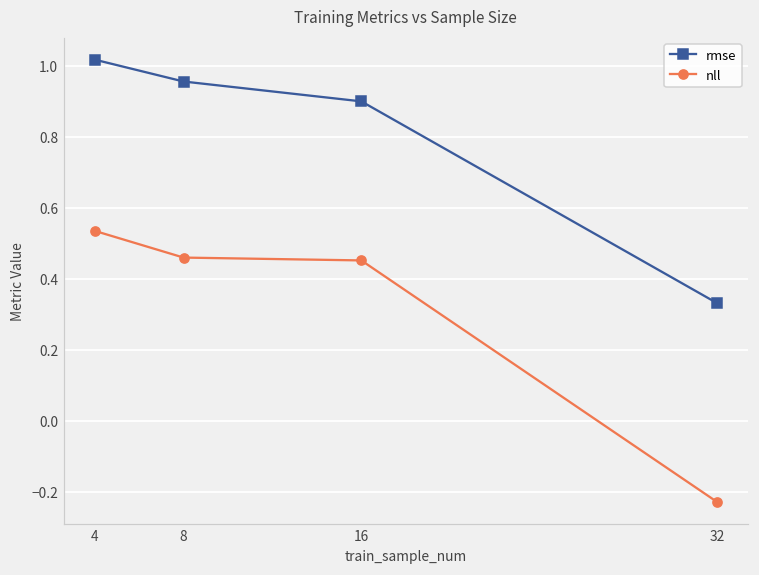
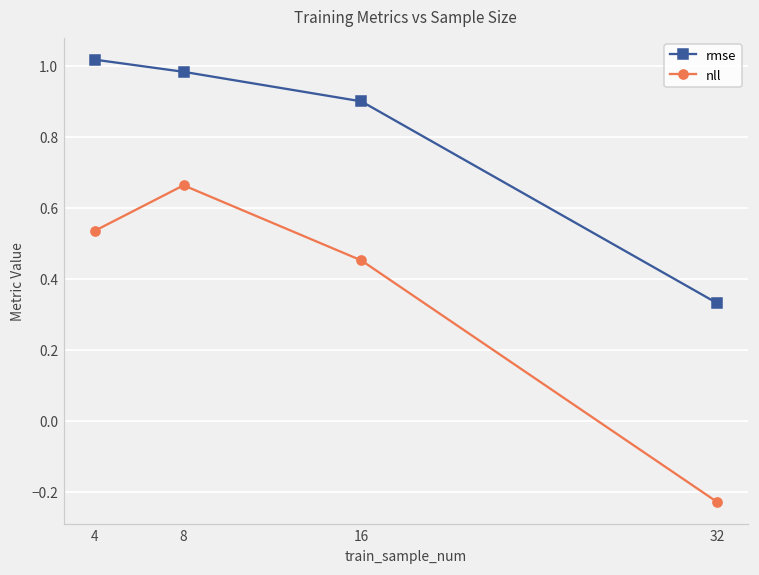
rmse, 8: 0.96 -> 0.98
nll, 8: 0.46 -> 0.66
